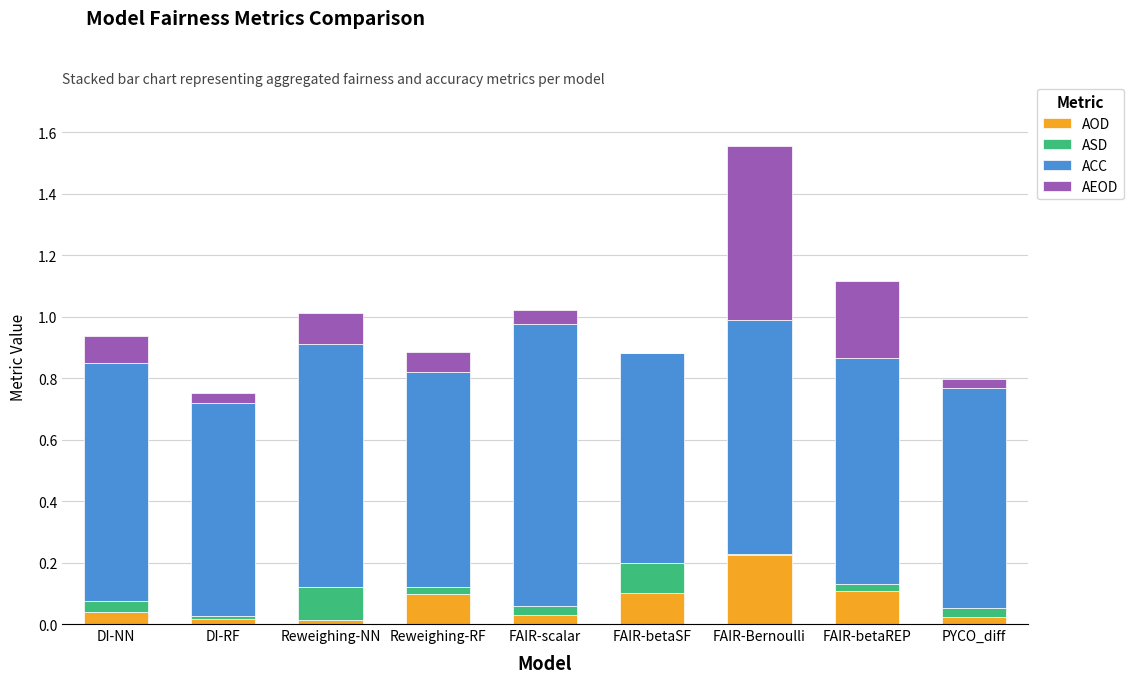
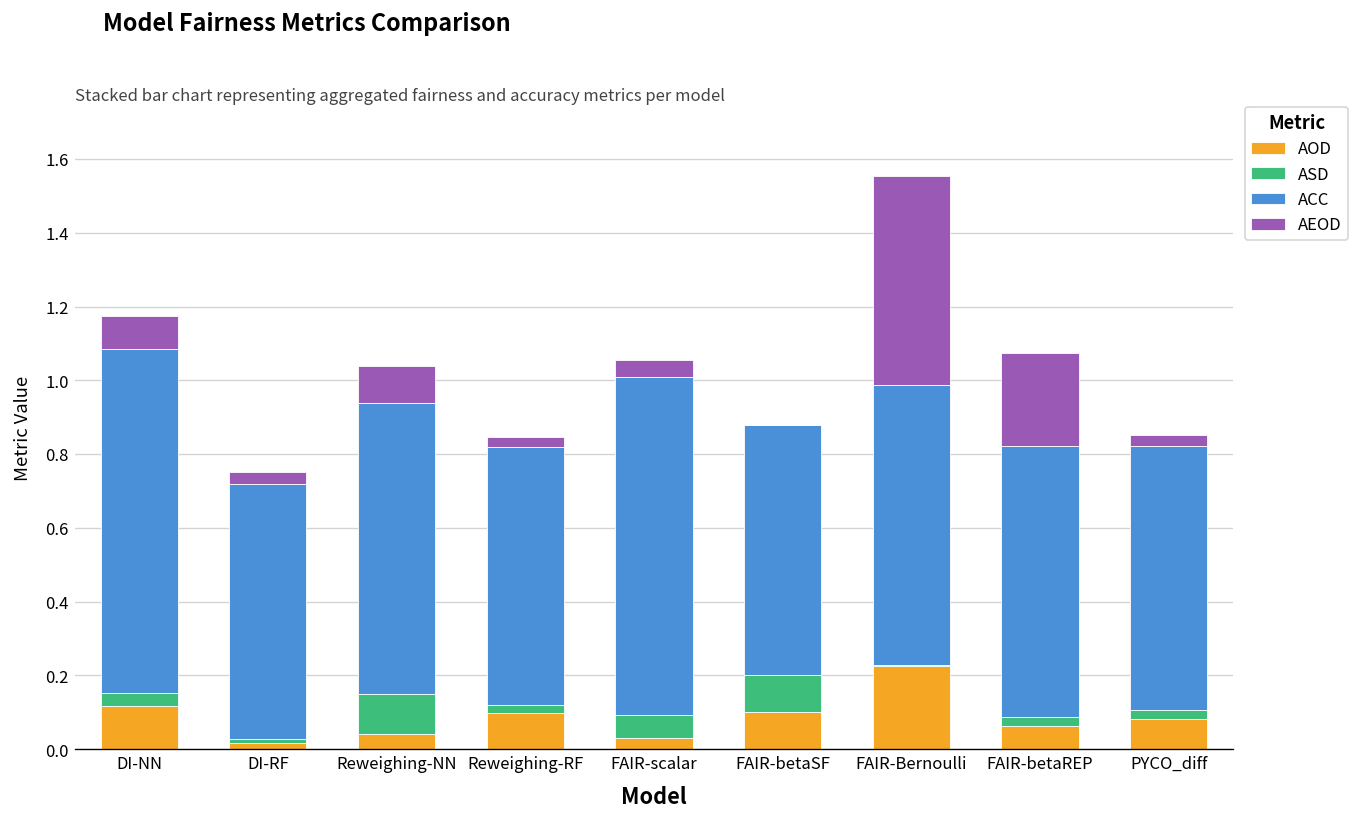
AOD, DI-NN: 0.04 -> 0.12
ACC, DI-NN: 0.77 -> 0.93
AOD, Reweighing-NN: 0.01 -> 0.04
AEOD, Reweighing-RF: 0.07 -> 0.03
ASD, FAIR-scalar: 0.03 -> 0.06
AOD, FAIR-betaREP: 0.11 -> 0.06
AOD, PYCO_diff: 0.02 -> 0.08
